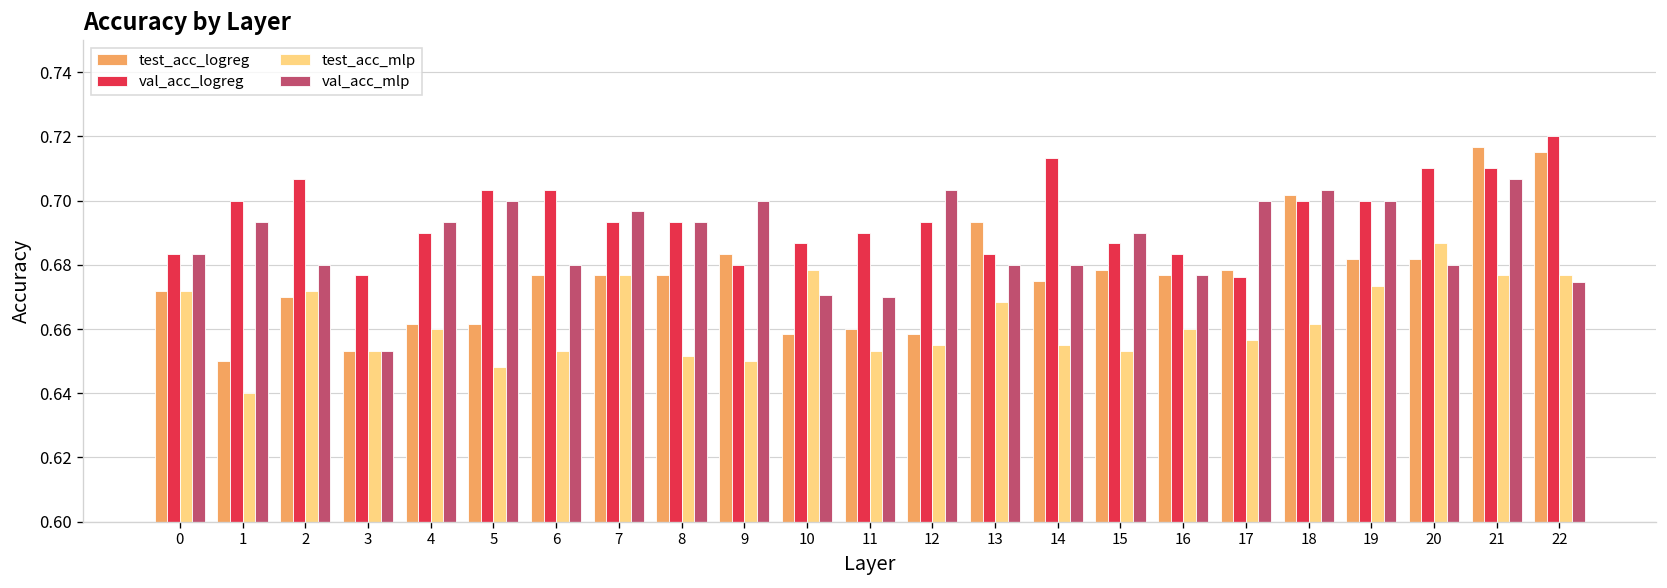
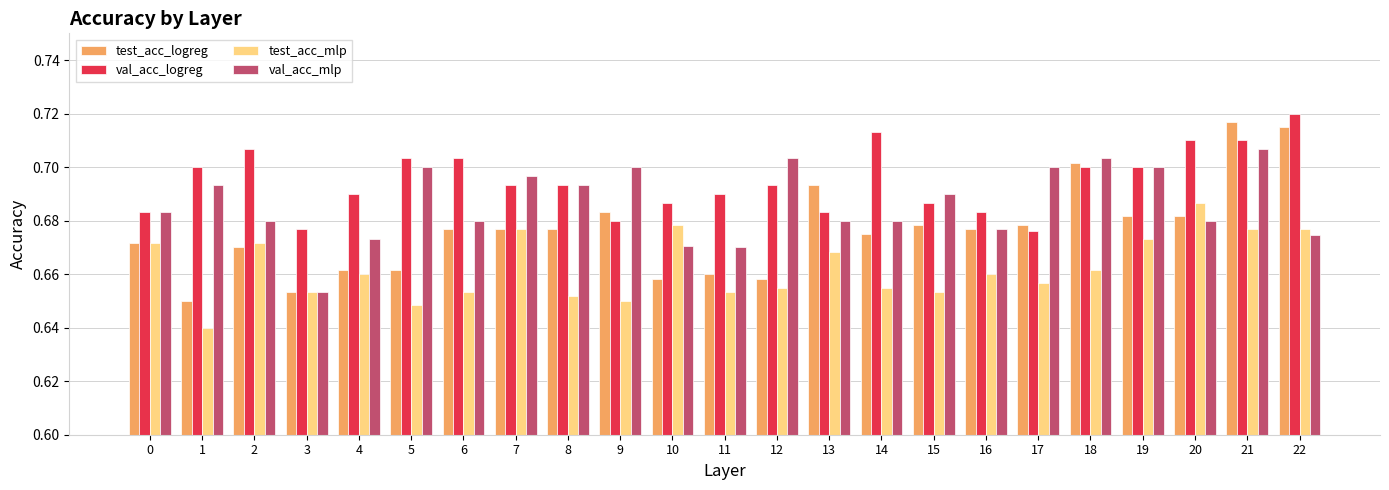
val_acc_mlp, 4: 0.693 -> 0.673
